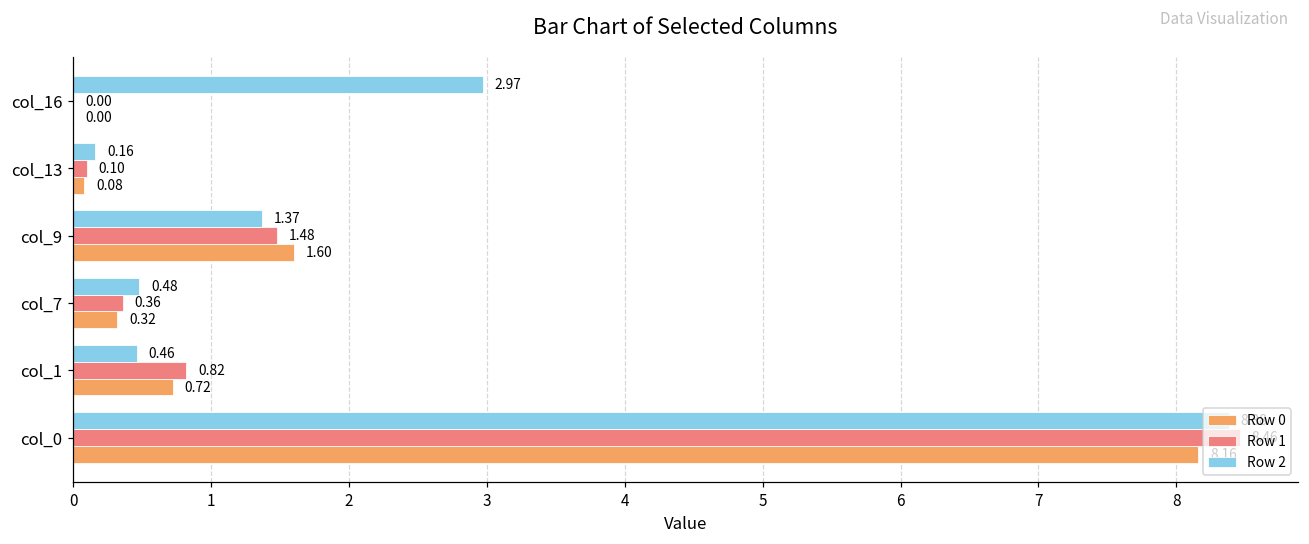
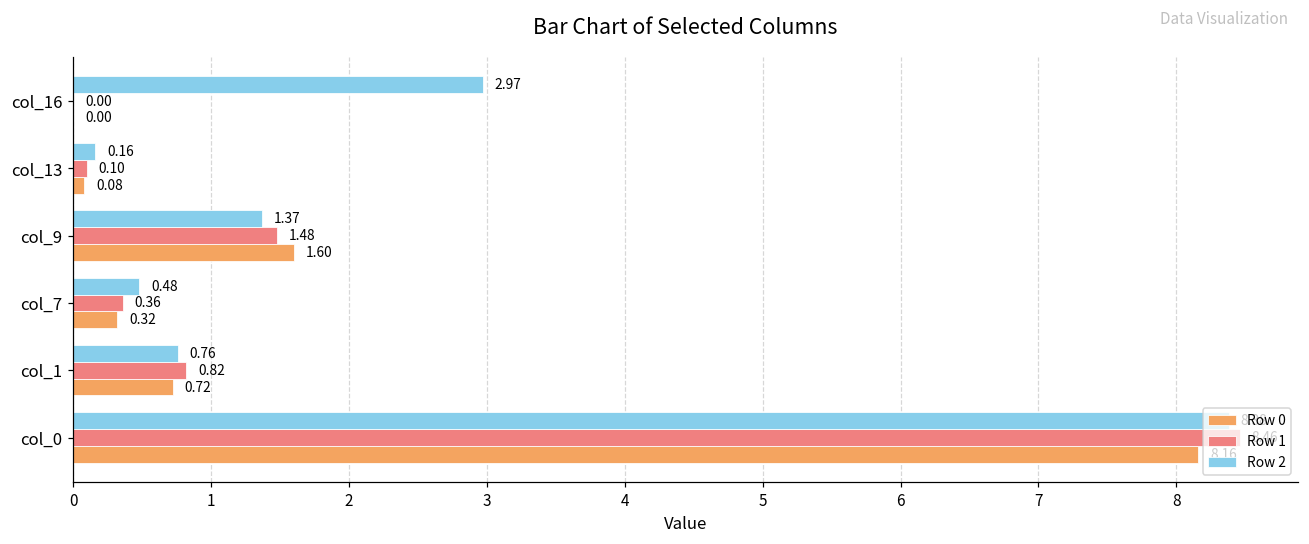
Row 2, col_1: 0.46 -> 0.76
